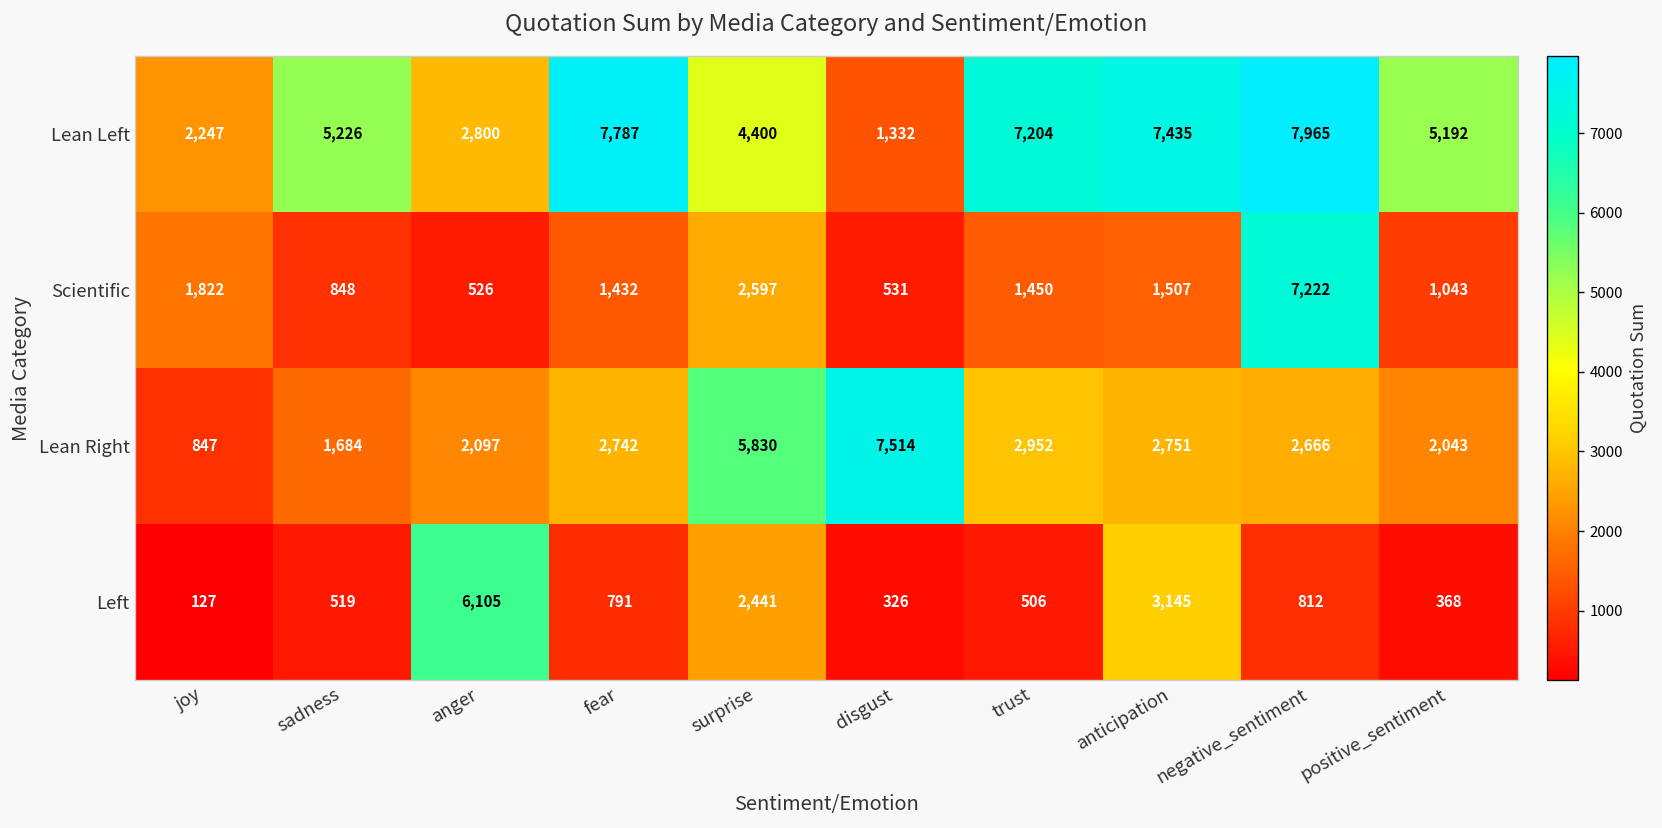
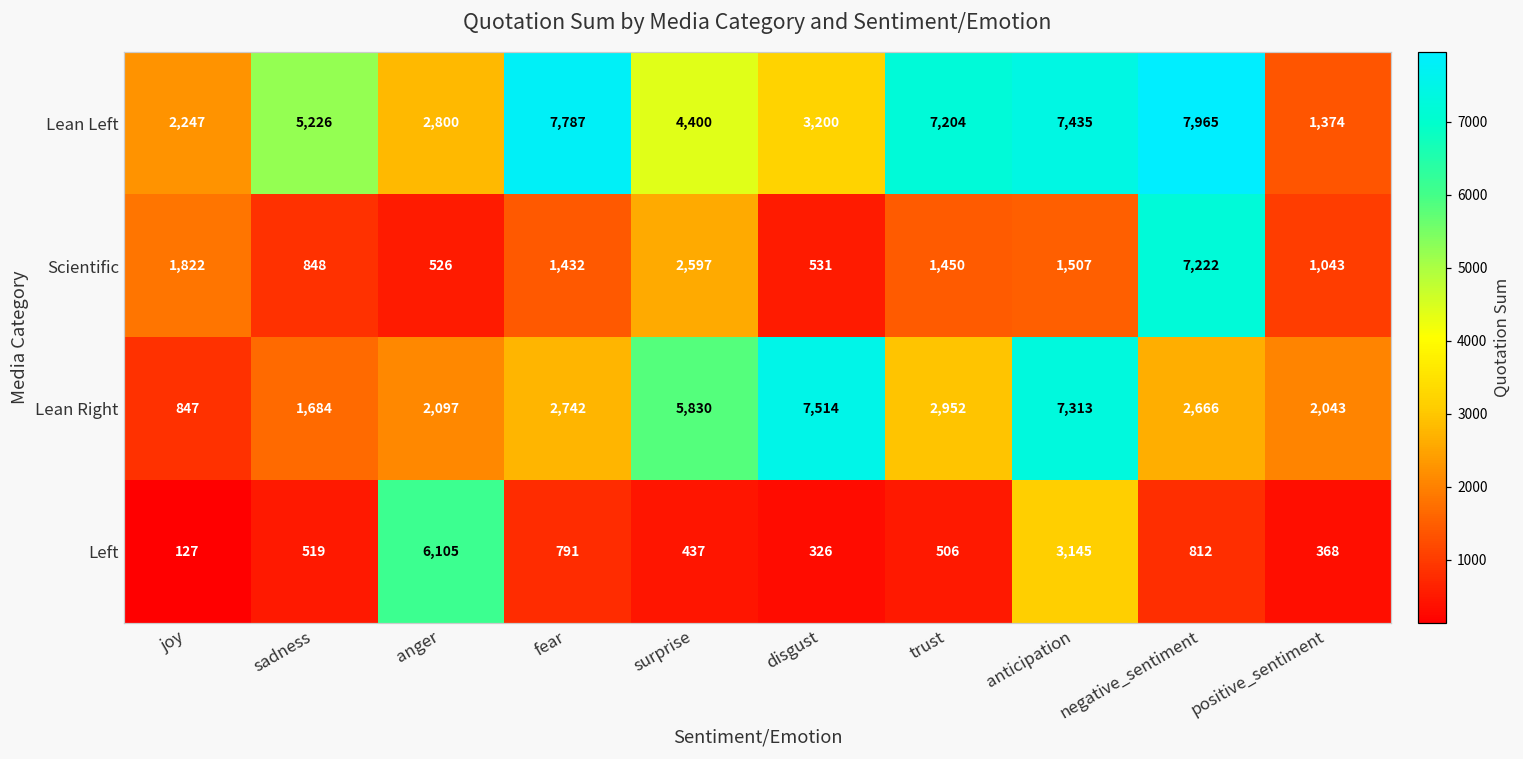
Lean Left, disgust: 1,332 -> 3,200
Lean Left, positive_sentiment: 5,192 -> 1,374
Lean Right, anticipation: 2,751 -> 7,313
Left, surprise: 2,441 -> 437
